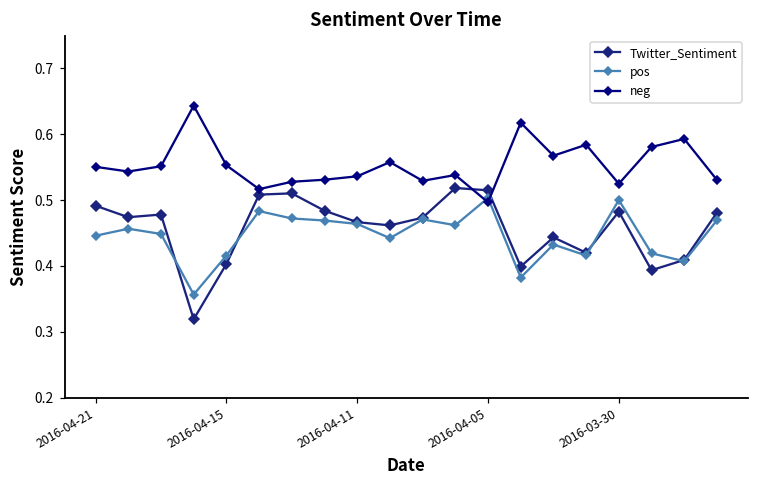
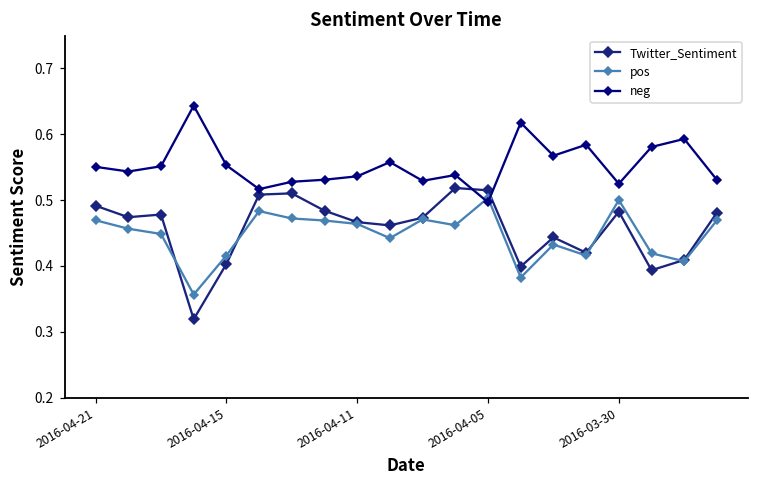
pos, 2016-04-21: 0.45 -> 0.47
